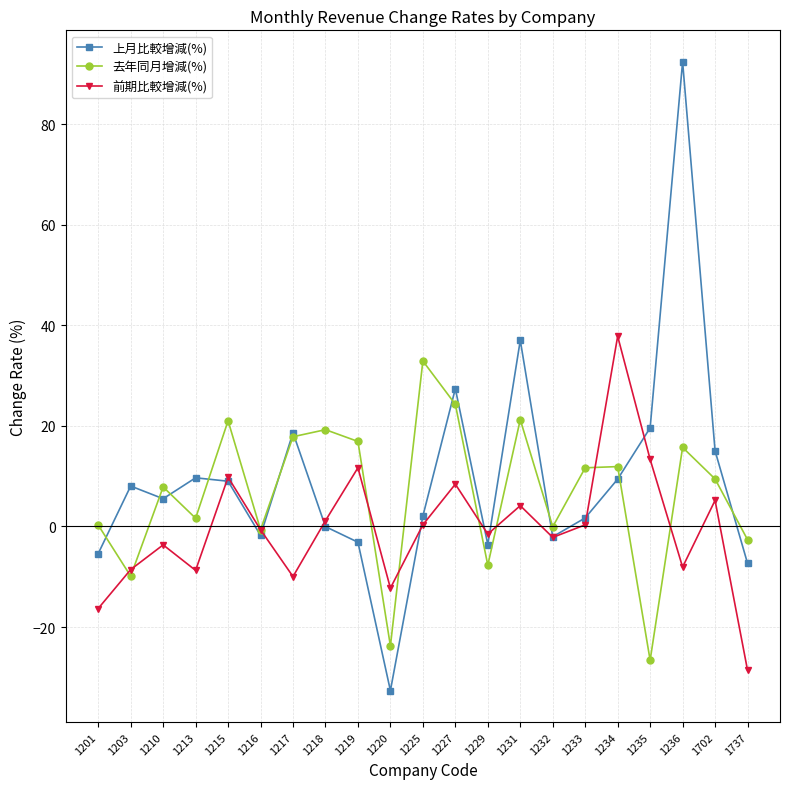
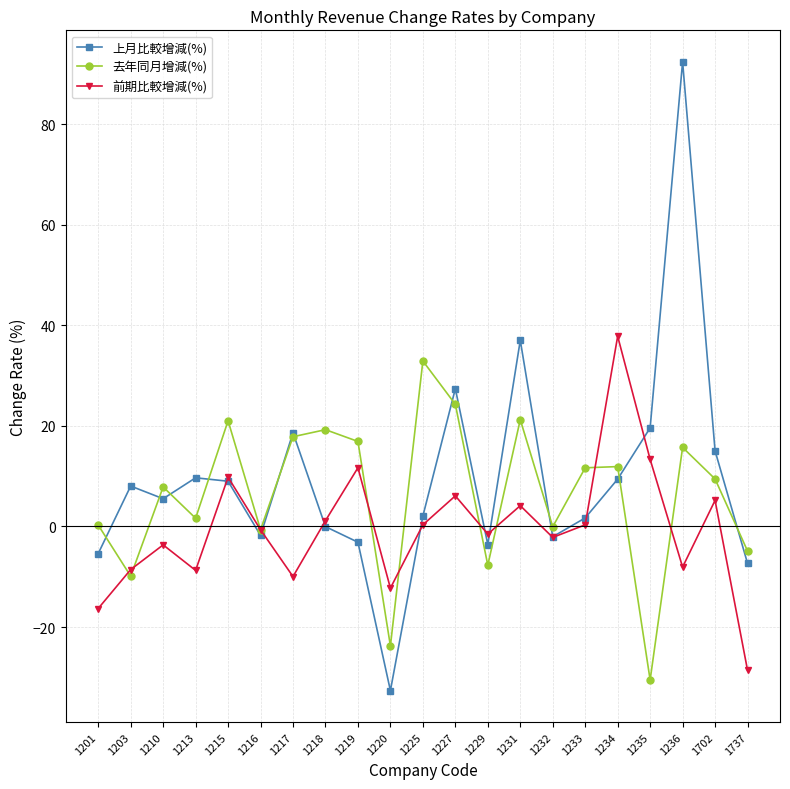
前期比較增減(%), 1227: 8 -> 6
去年同月增減(%), 1235: -27 -> -31
去年同月增減(%), 1737: -3 -> -5
